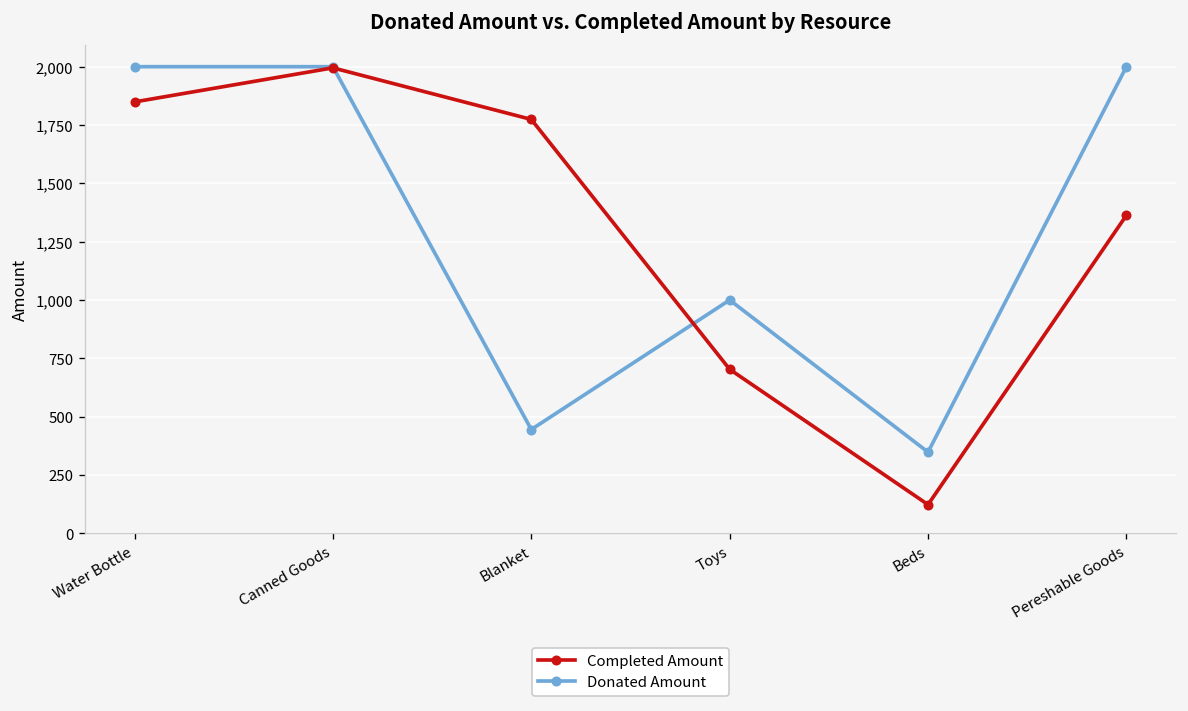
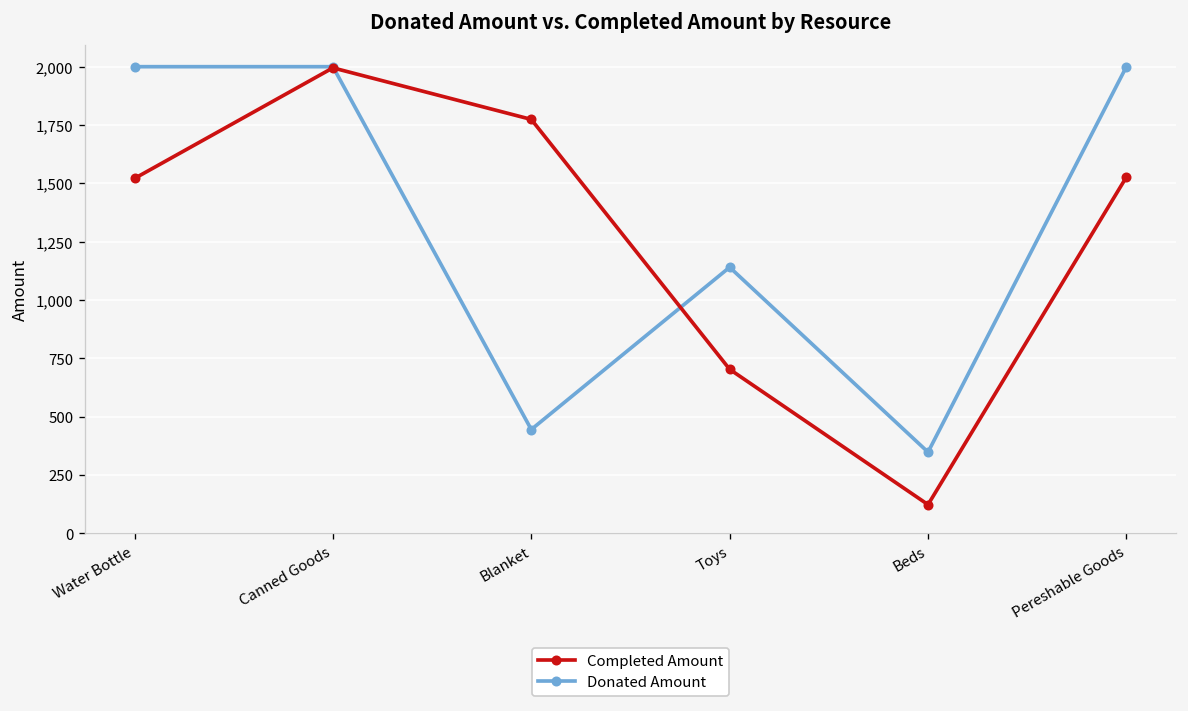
Completed Amount, Water Bottle: 1,850 -> 1,520
Donated Amount, Toys: 1,000 -> 1,140
Completed Amount, Pereshable Goods: 1,360 -> 1,530
